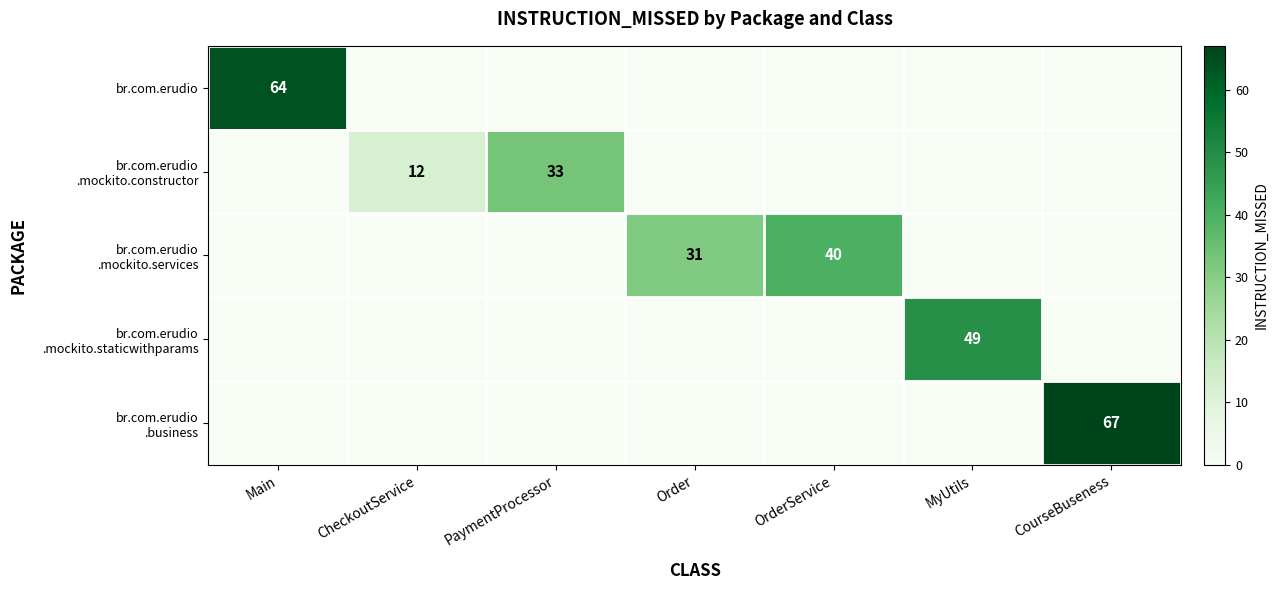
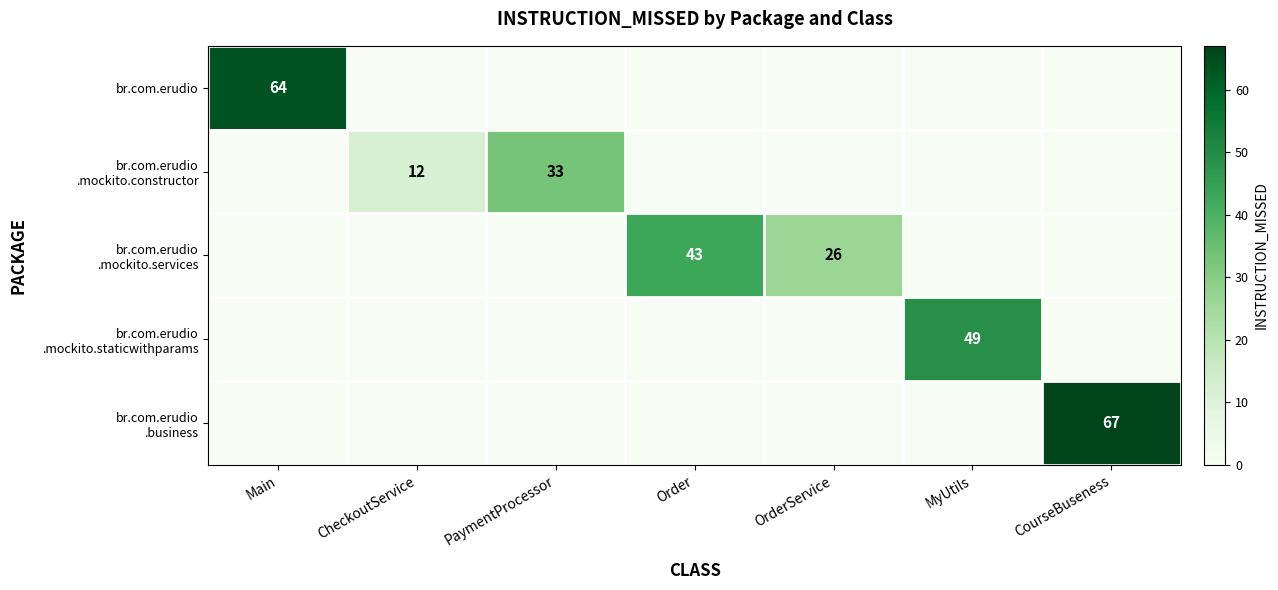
br.com.erudio .mockito.services, Order: 31 -> 43
br.com.erudio .mockito.services, OrderService: 40 -> 26
